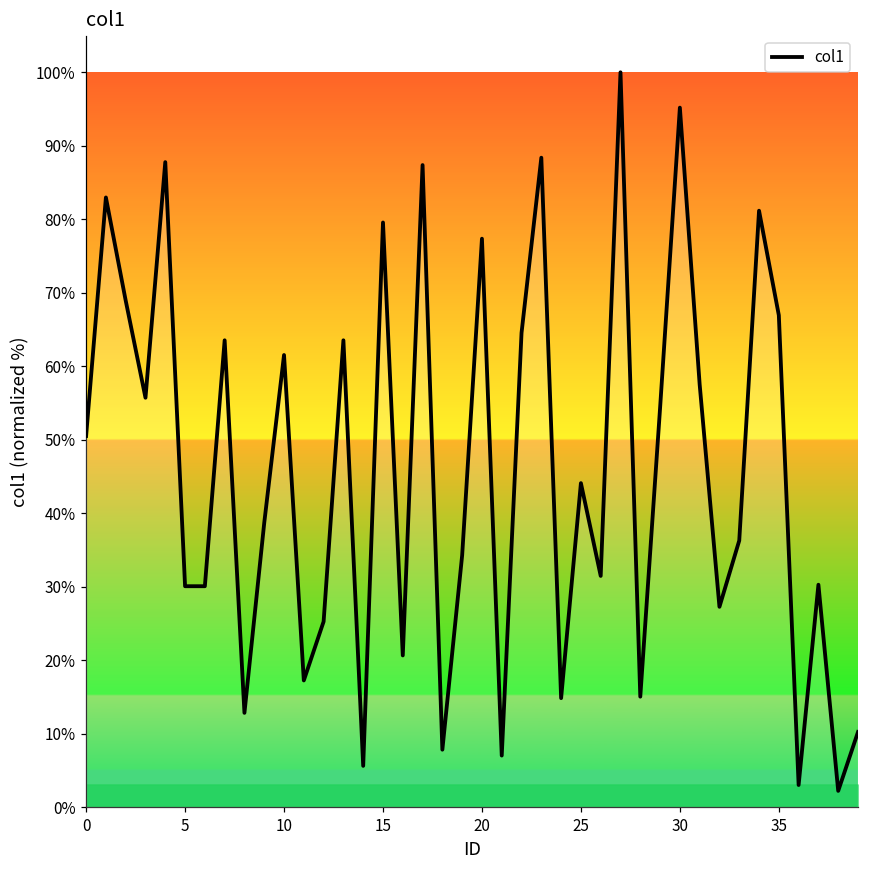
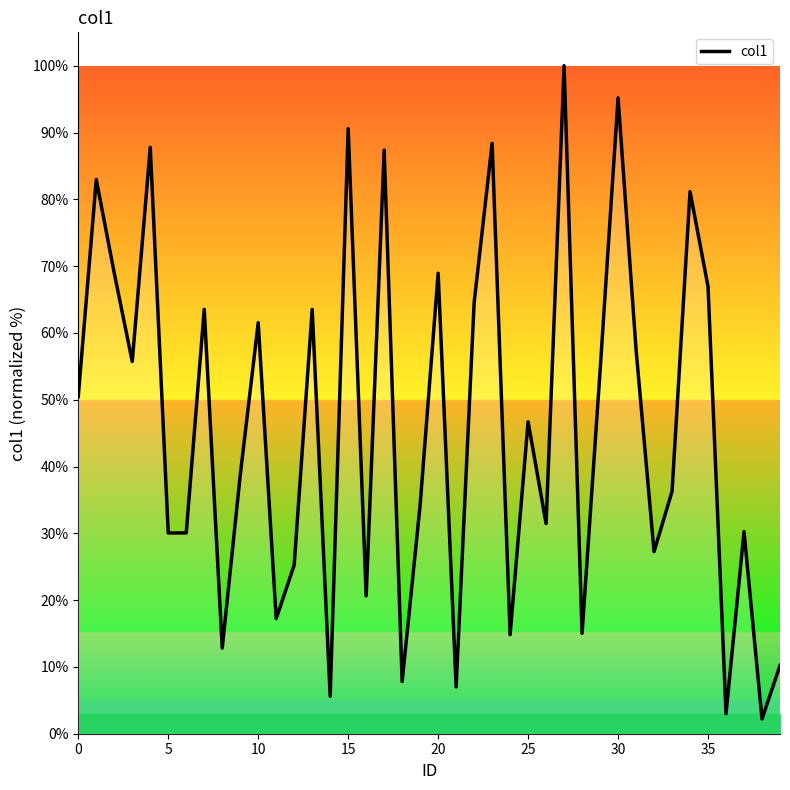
col1, 15: 80% -> 91%
col1, 20: 77% -> 69%
col1, 25: 44% -> 47%
